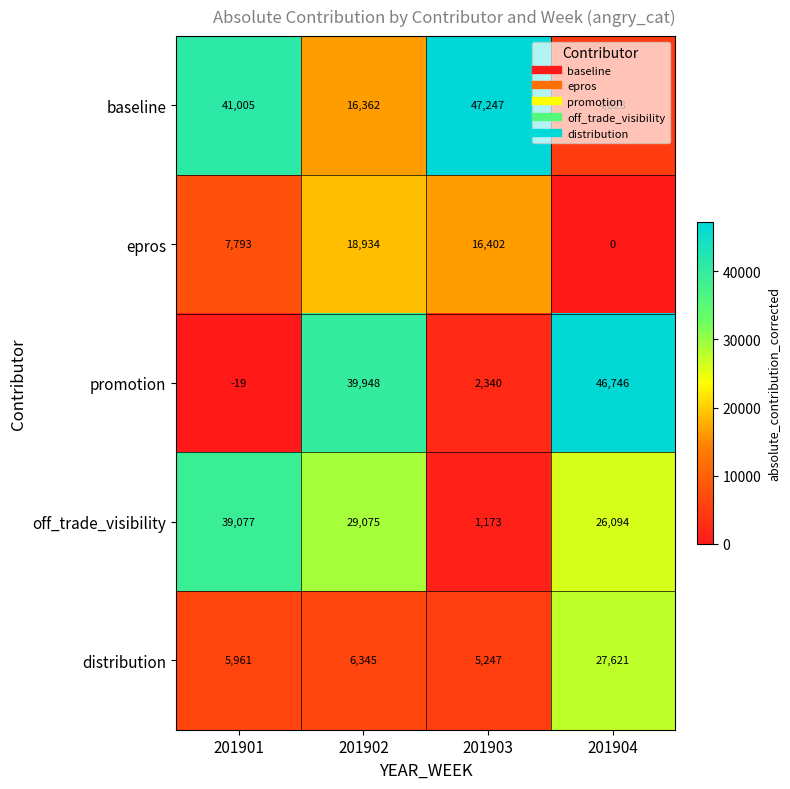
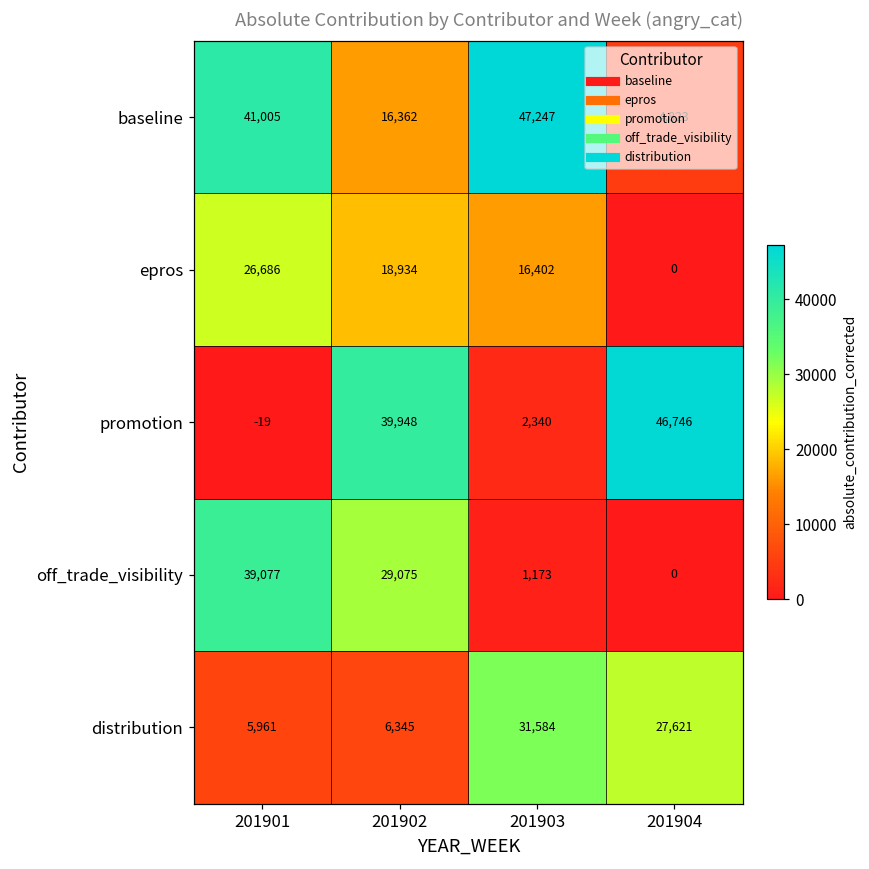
epros, 201901: 7,793 -> 26,686
off_trade_visibility, 201904: 26,094 -> 0
distribution, 201903: 5,247 -> 31,584
